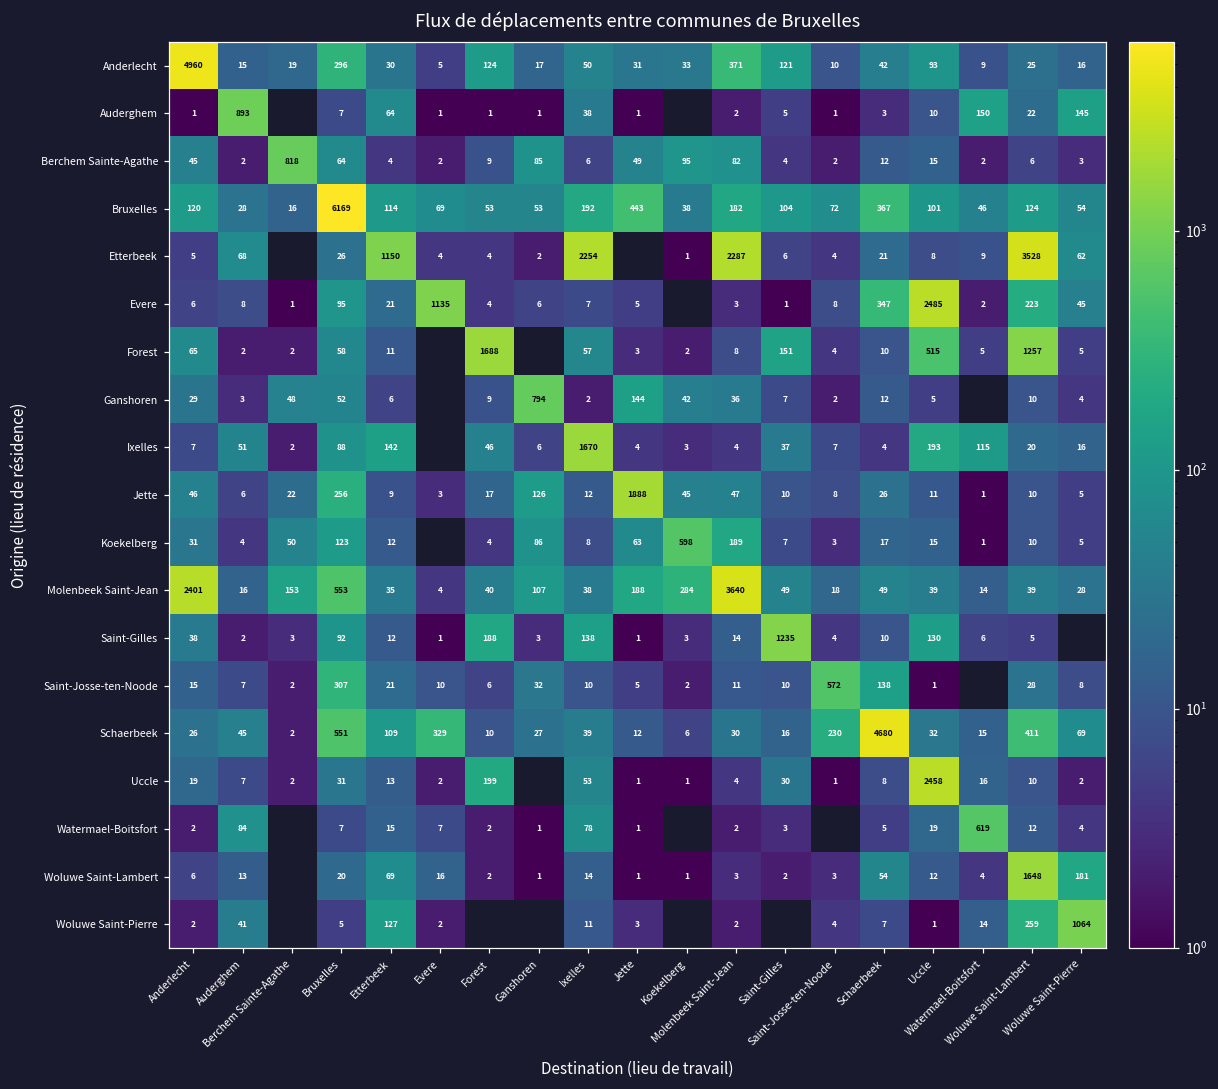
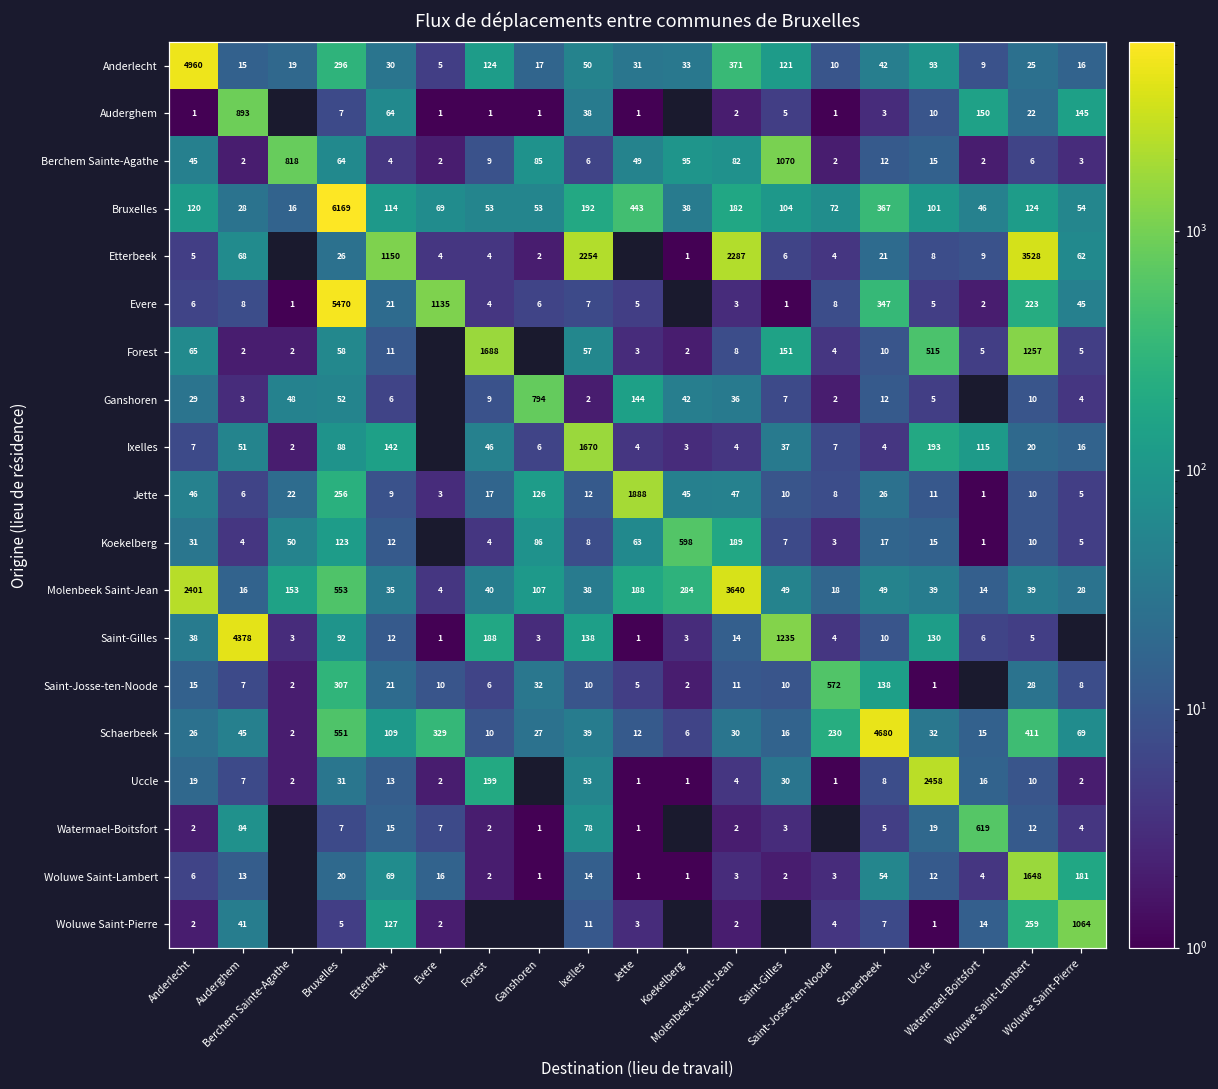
Berchem Sainte-Agathe, Saint-Gilles: 4 -> 1070
Evere, Bruxelles: 95 -> 5470
Evere, Uccle: 2485 -> 5
Saint-Gilles, Auderghem: 2 -> 4378
